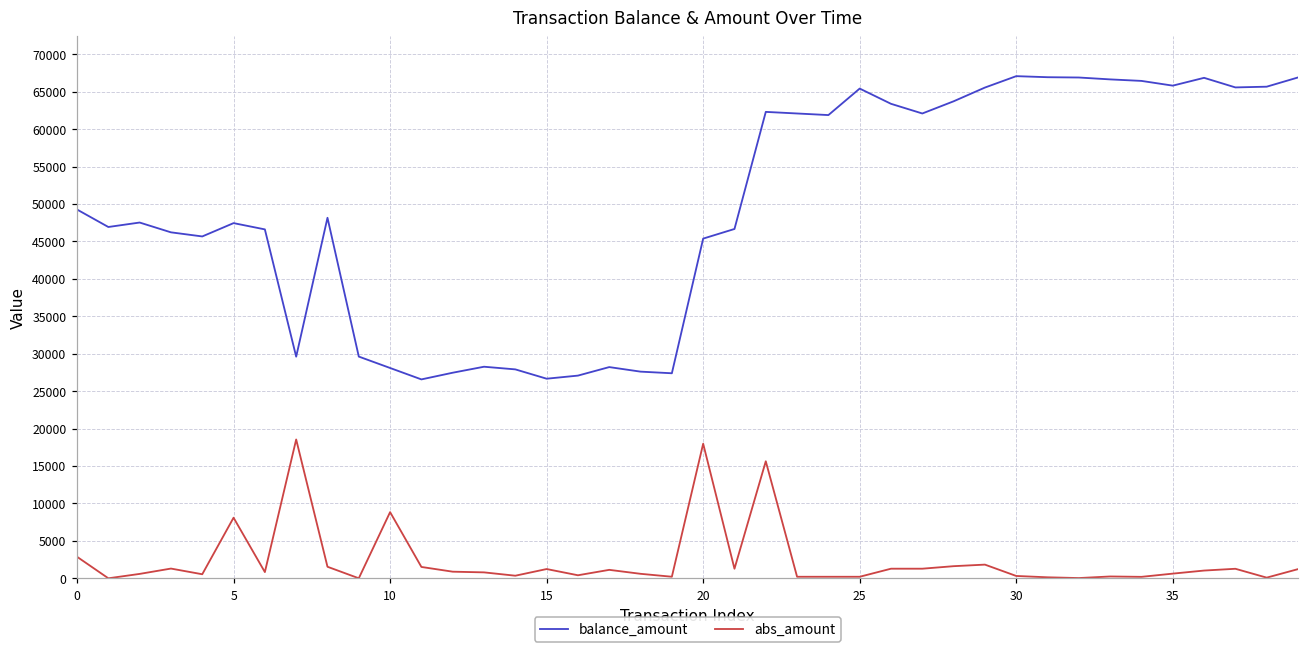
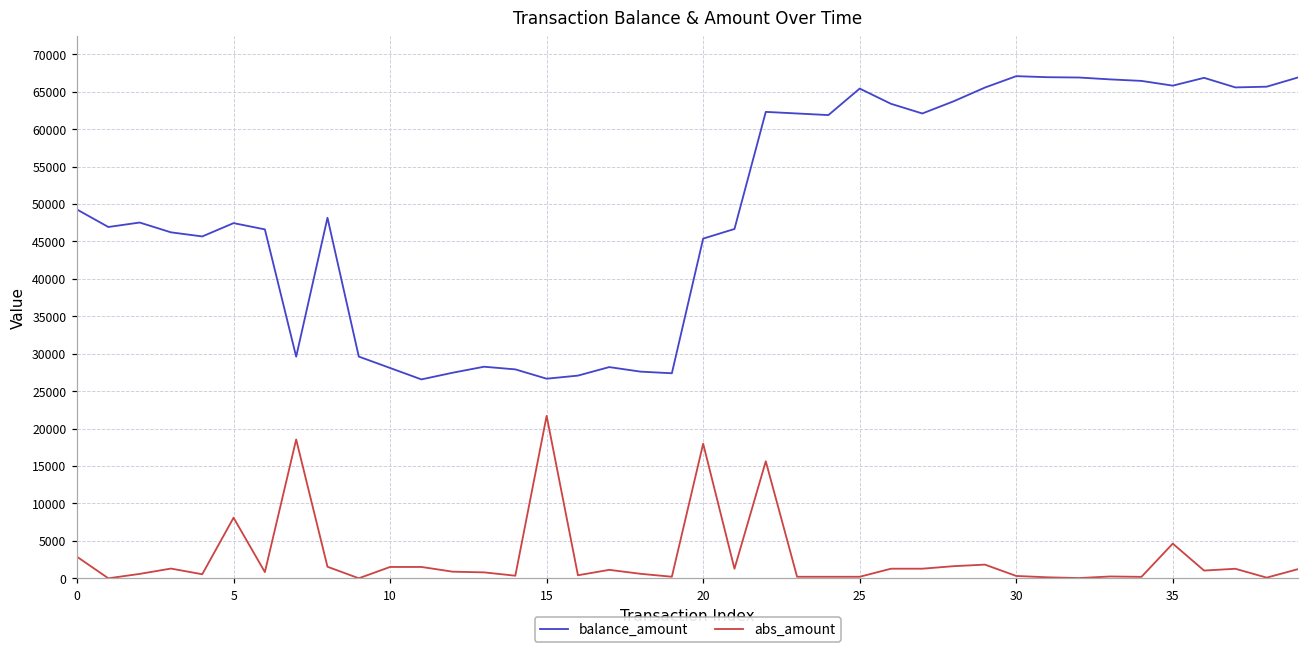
abs_amount, 10: 9000 -> 2000
abs_amount, 15: 1000 -> 22000
abs_amount, 35: 1000 -> 5000
